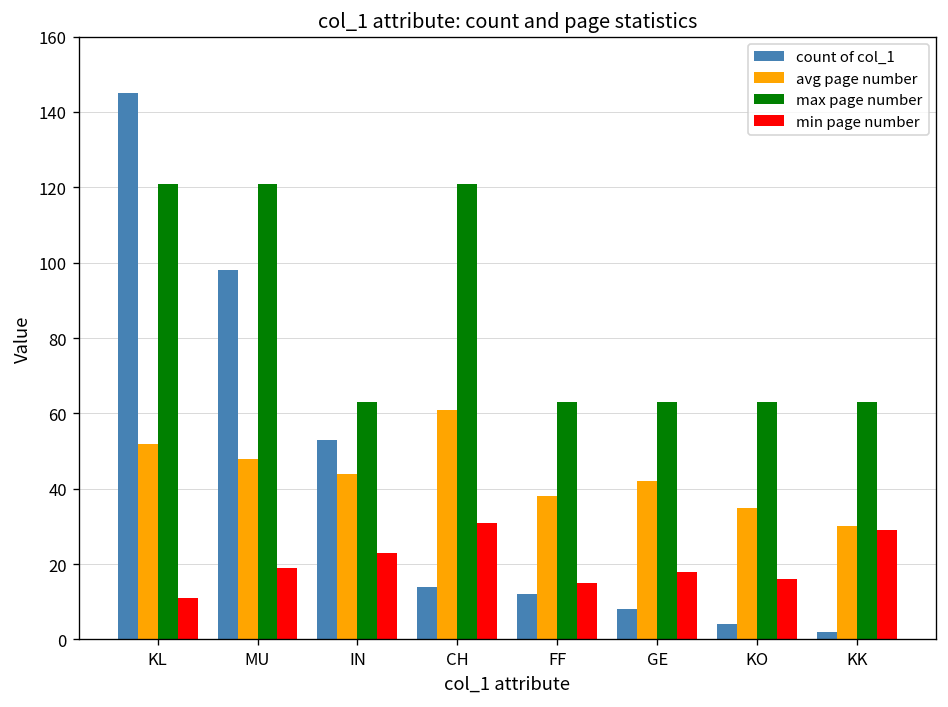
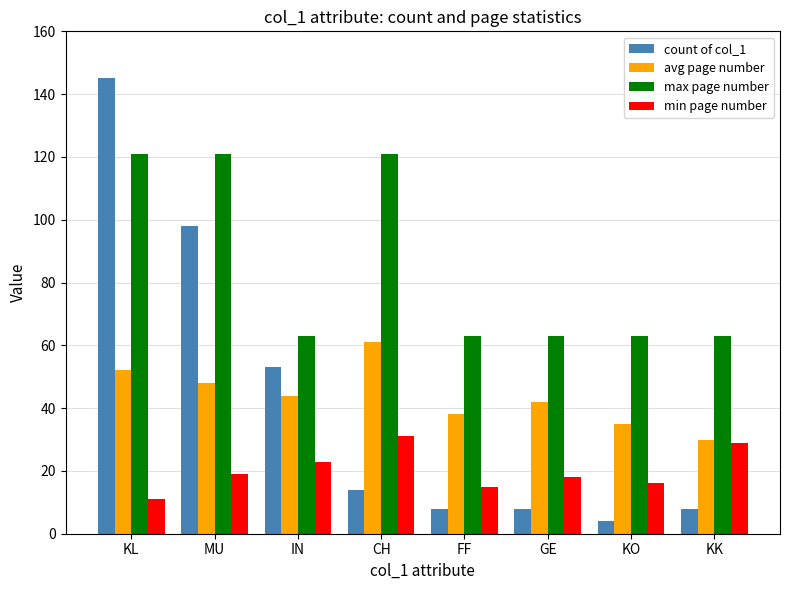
count of col_1, FF: 12 -> 8
count of col_1, KK: 2 -> 8
